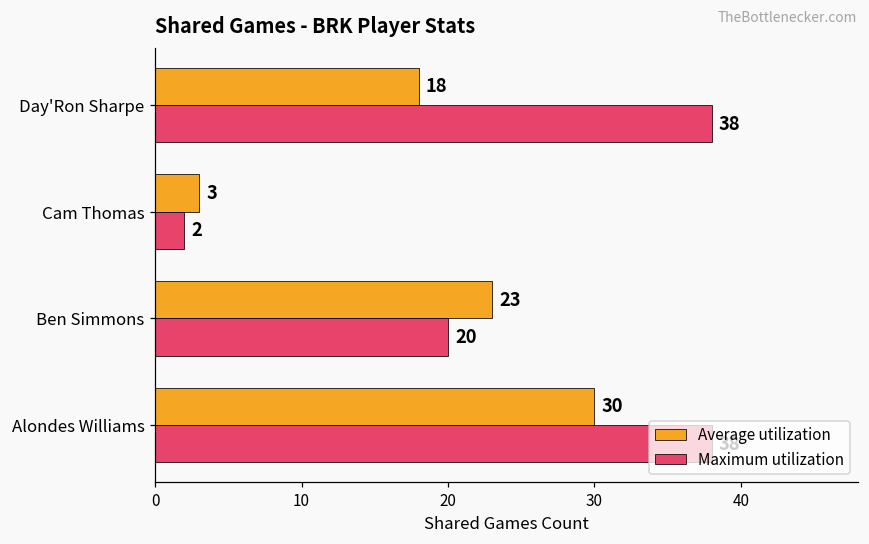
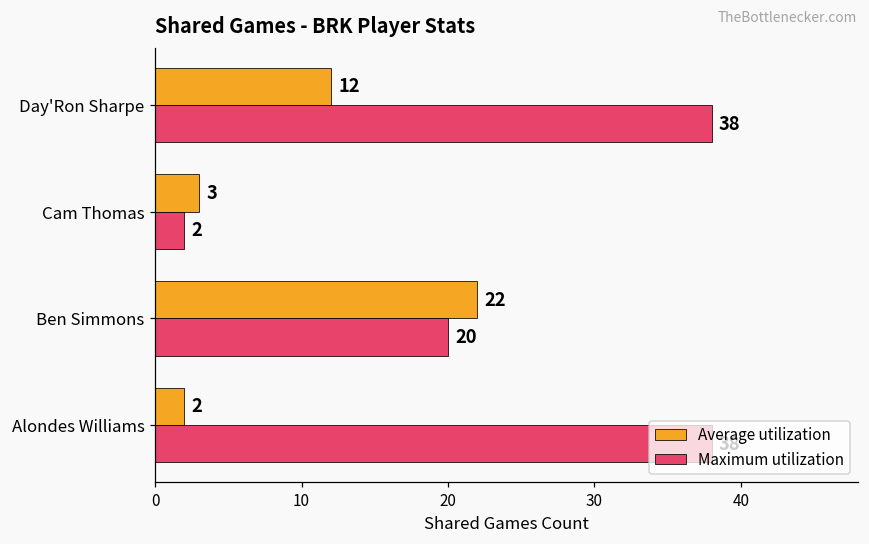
Average utilization, Day'Ron Sharpe: 18 -> 12
Average utilization, Ben Simmons: 23 -> 22
Average utilization, Alondes Williams: 30 -> 2
